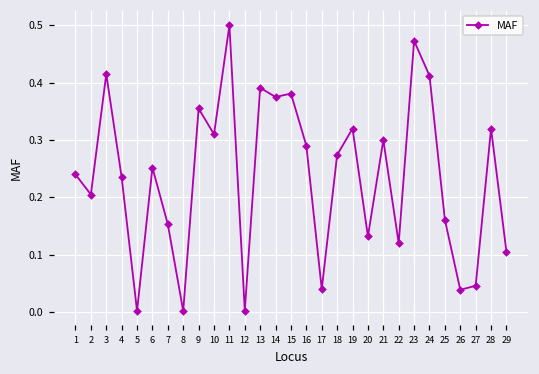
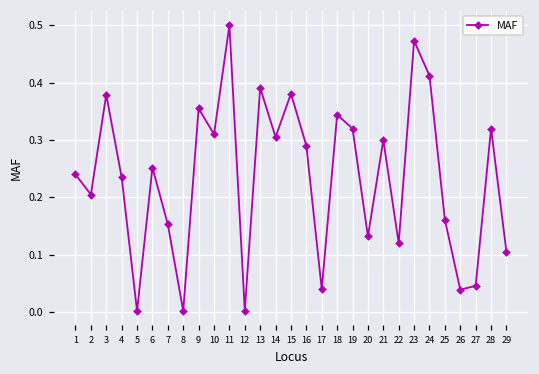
3: 0.42 -> 0.38
14: 0.38 -> 0.31
18: 0.27 -> 0.34
